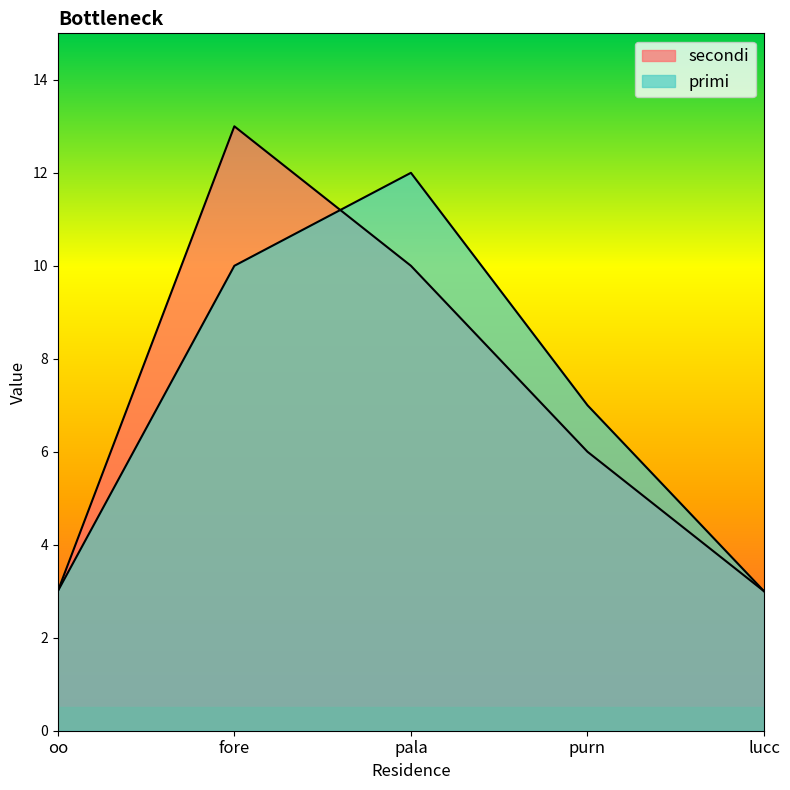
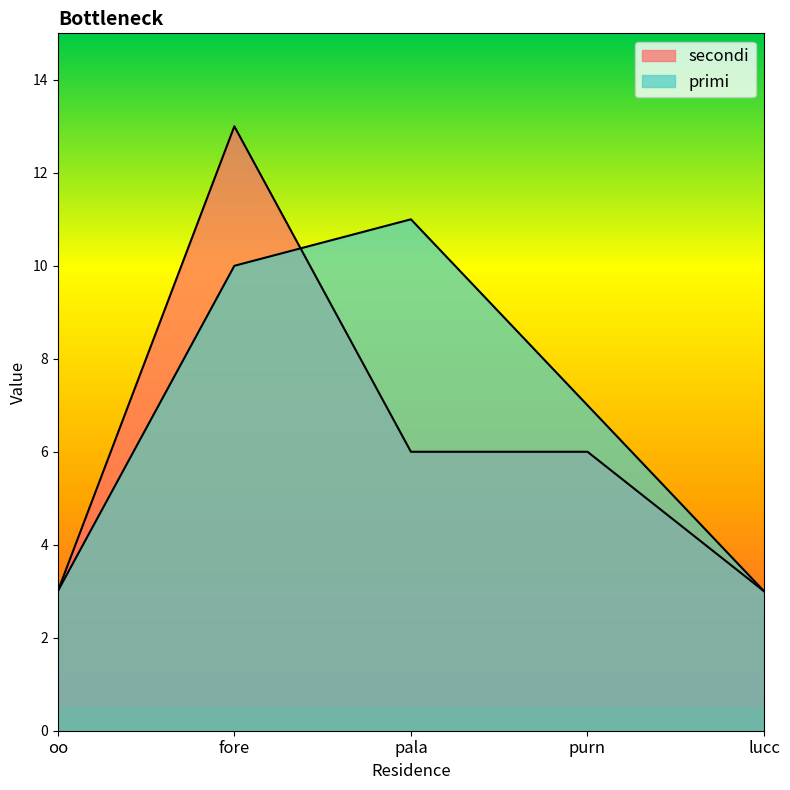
secondi, pala: 10 -> 6
primi, pala: 12 -> 11
